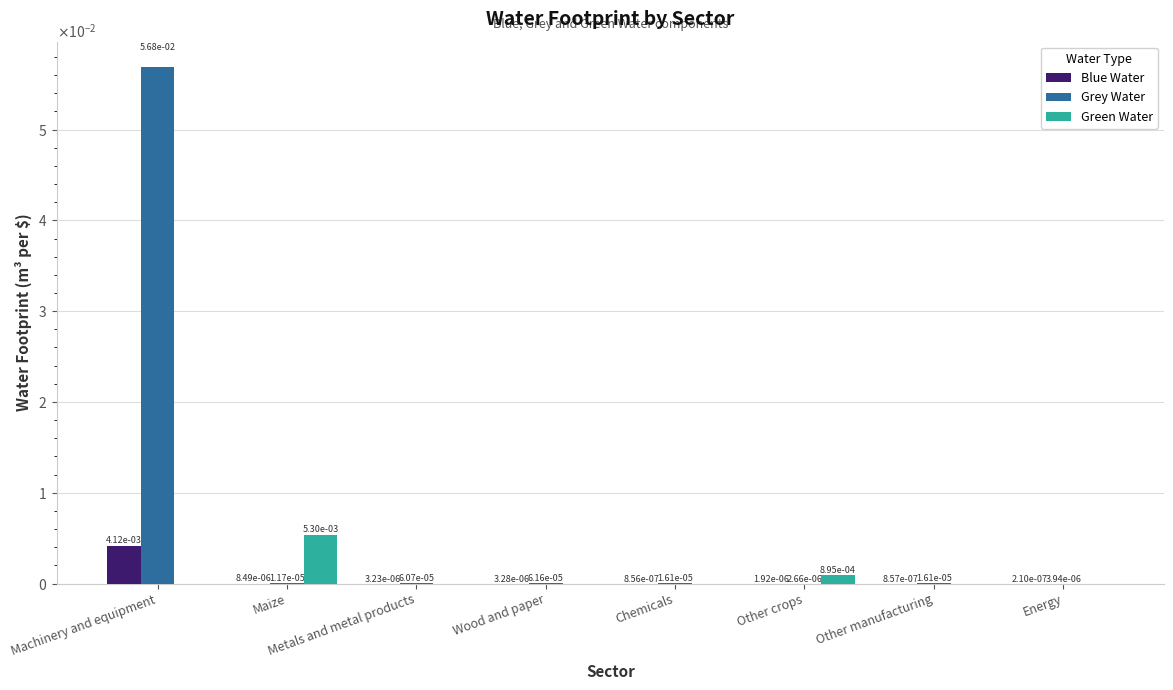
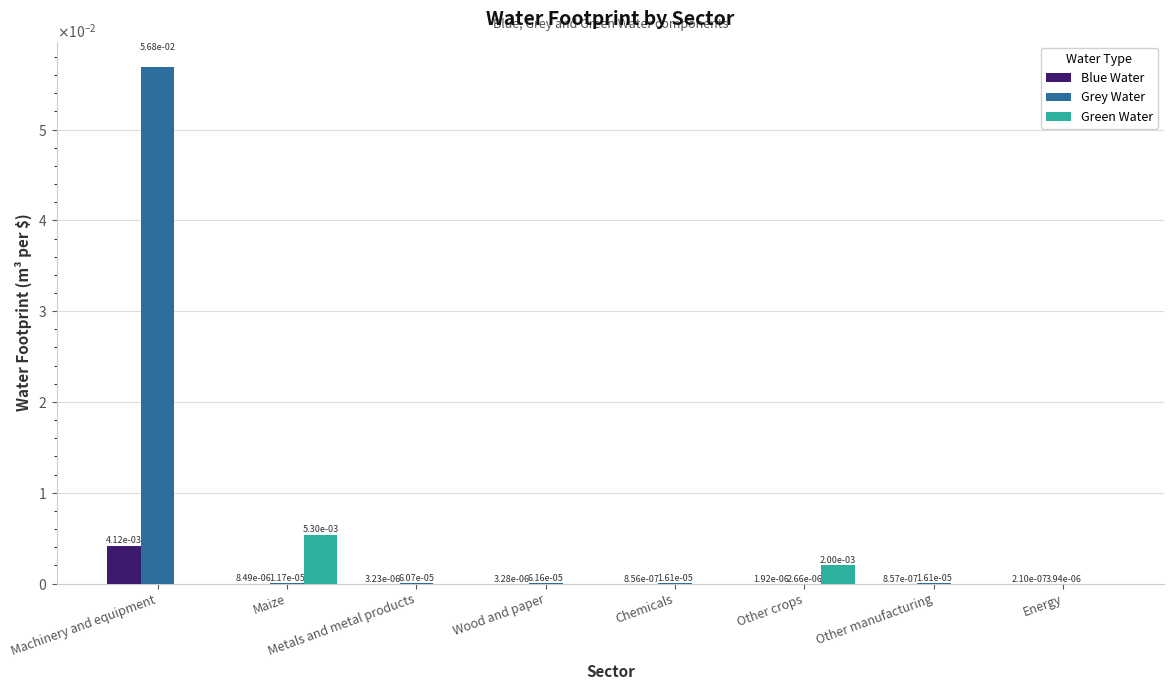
Green Water, Other crops: 8.95e-04 -> 2.00e-03
